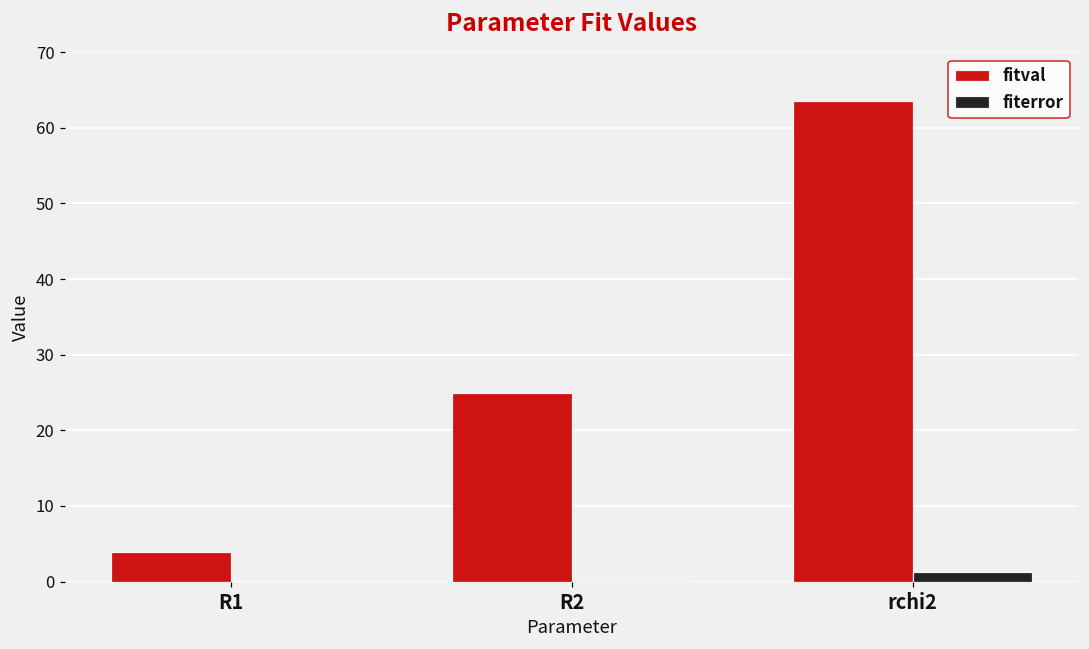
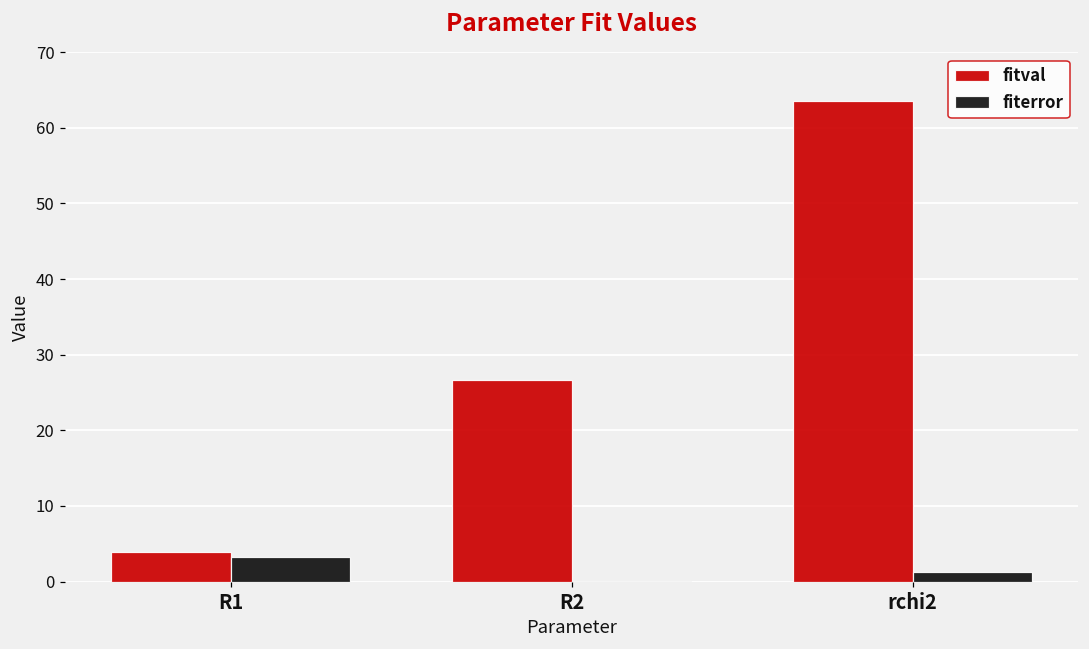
fiterror, R1: 0 -> 3
fitval, R2: 25 -> 27
